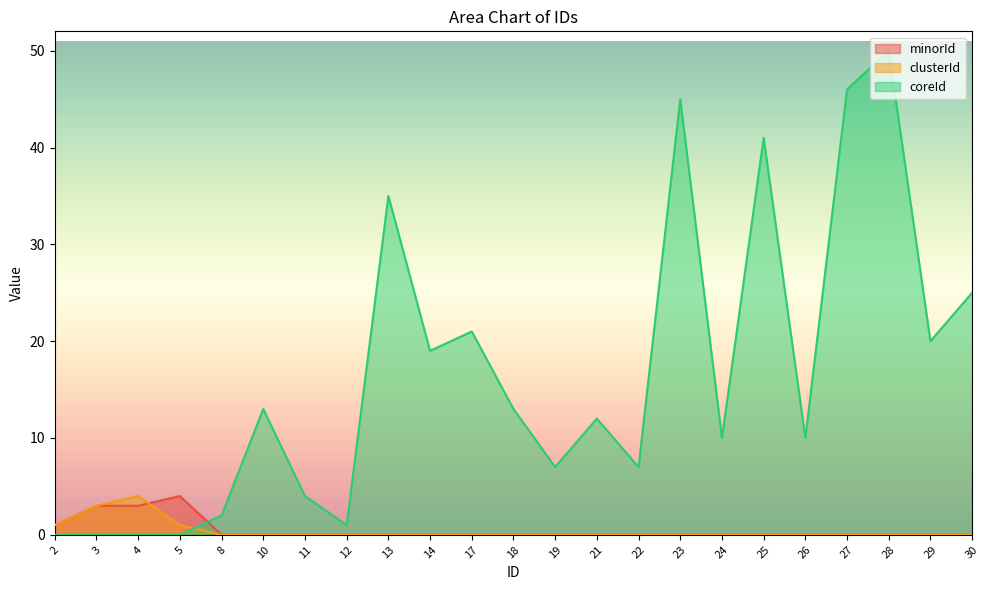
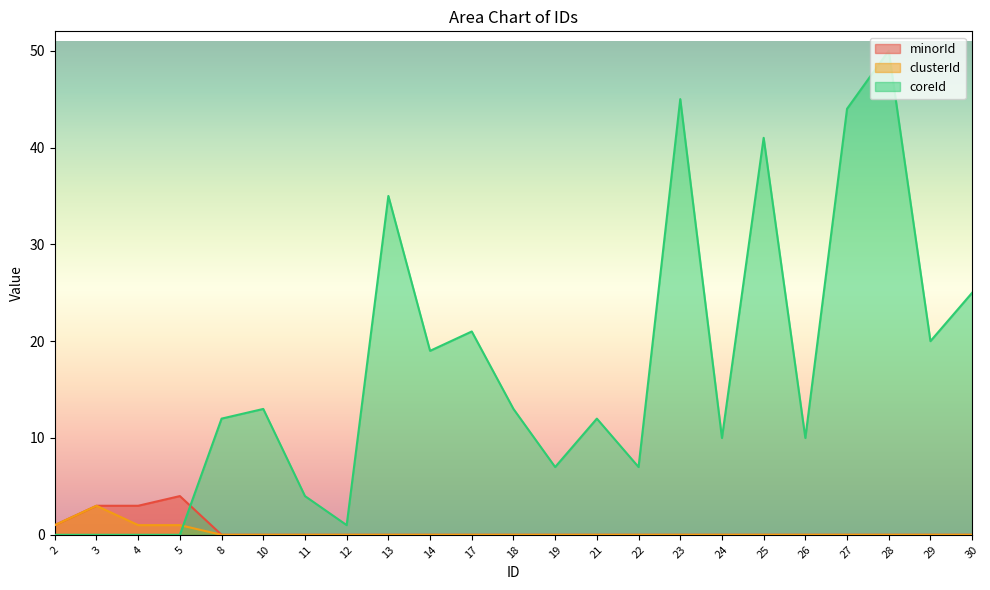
clusterId, 4: 4 -> 1
coreId, 8: 2 -> 12
coreId, 27: 46 -> 44
